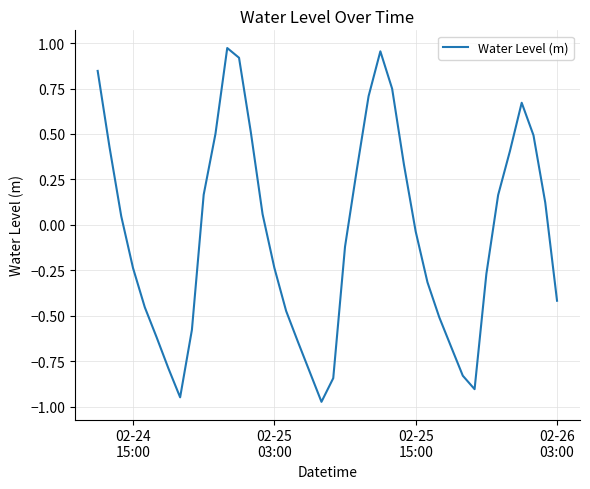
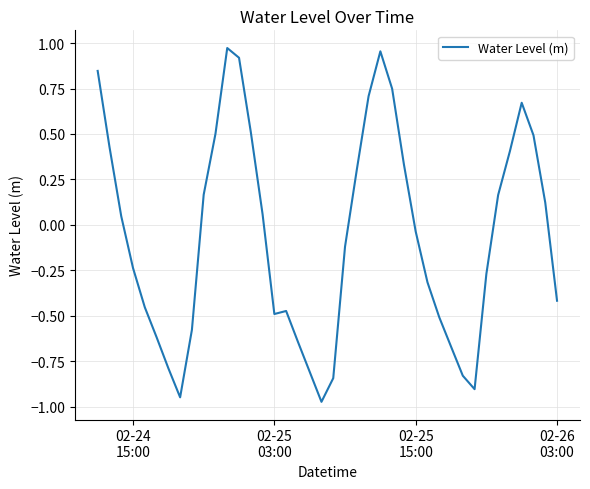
02-25 03:00: -0.24 -> -0.49
